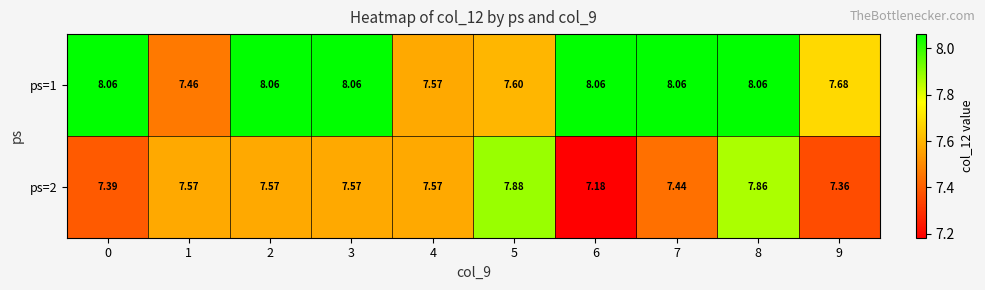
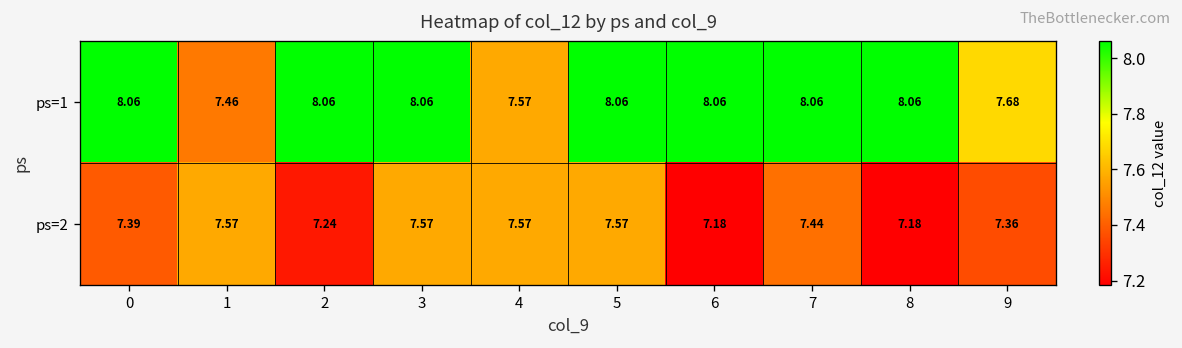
ps=1, 5: 7.60 -> 8.06
ps=2, 2: 7.57 -> 7.24
ps=2, 5: 7.88 -> 7.57
ps=2, 8: 7.86 -> 7.18
